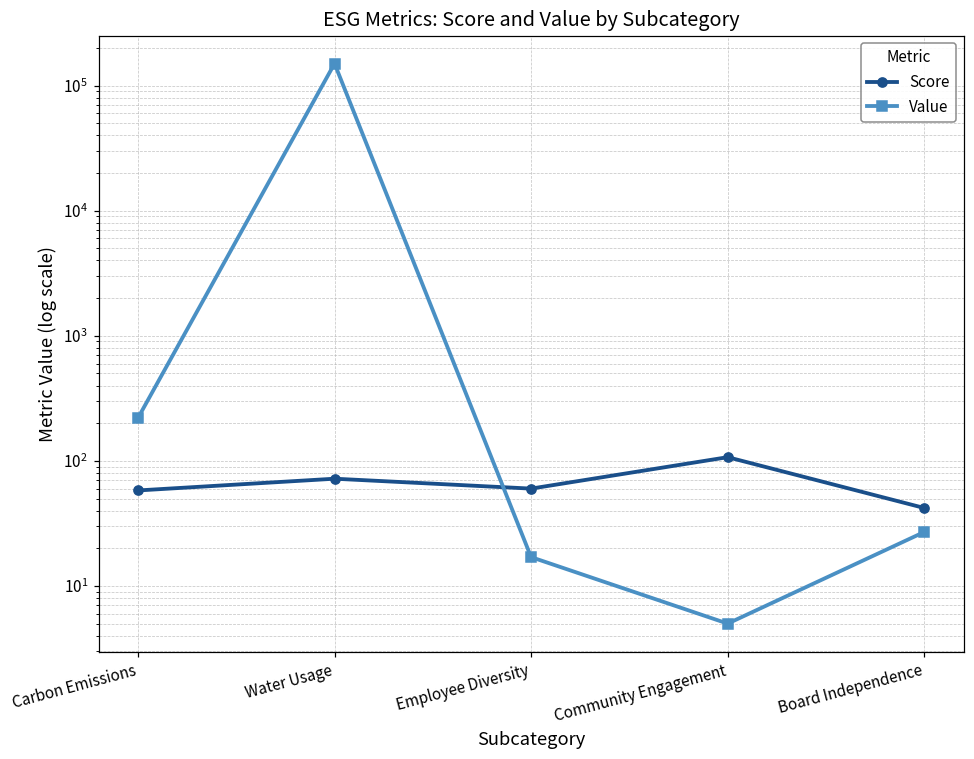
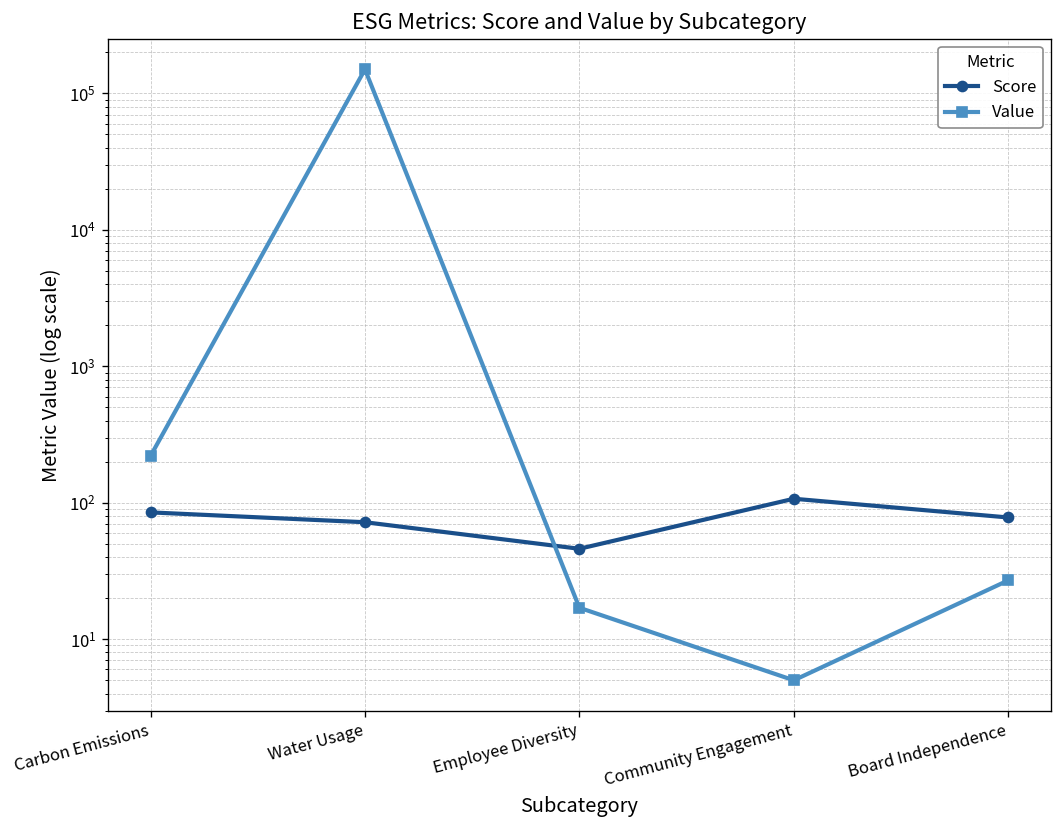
Score, Carbon Emissions: 60 -> 90
Score, Employee Diversity: 60 -> 46
Score, Board Independence: 42 -> 80
